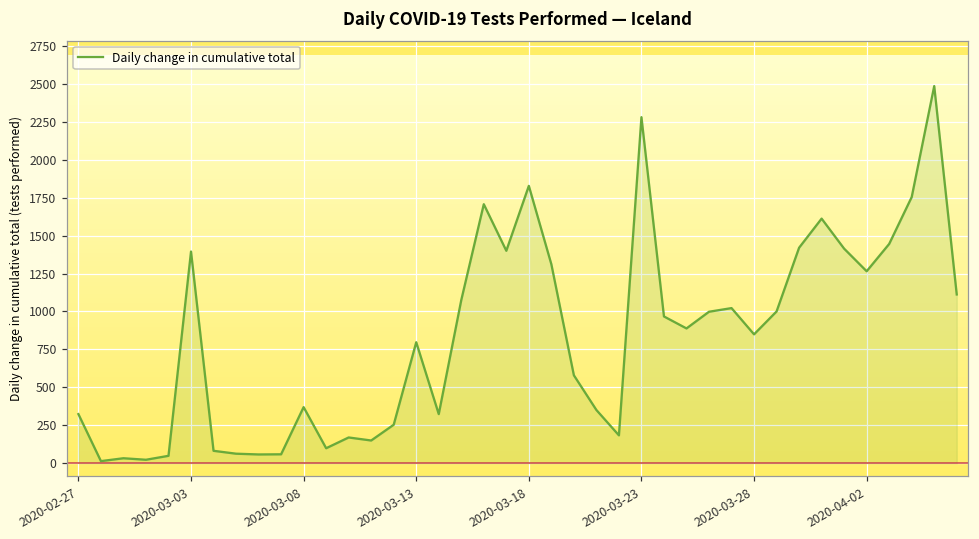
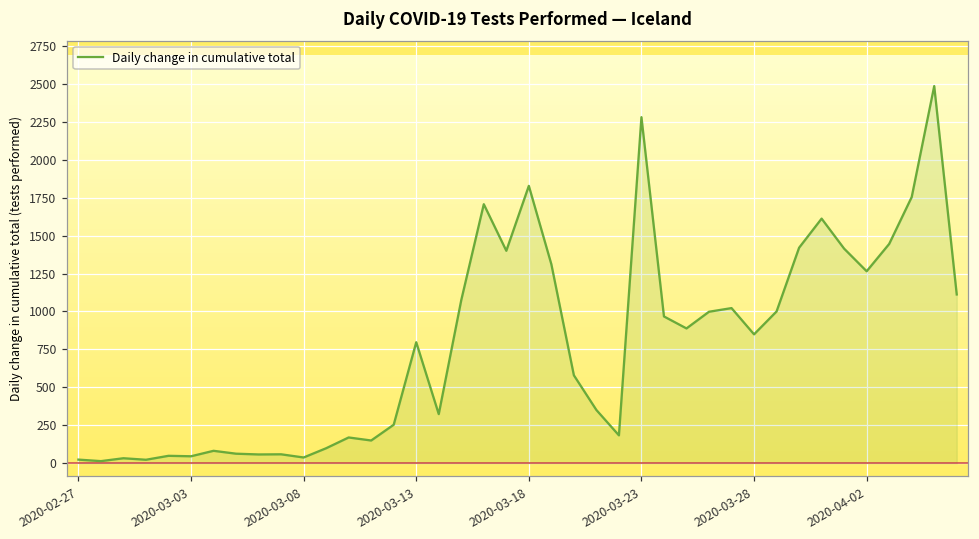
2020-02-27: 320 -> 20
2020-03-03: 1400 -> 50
2020-03-08: 370 -> 40
